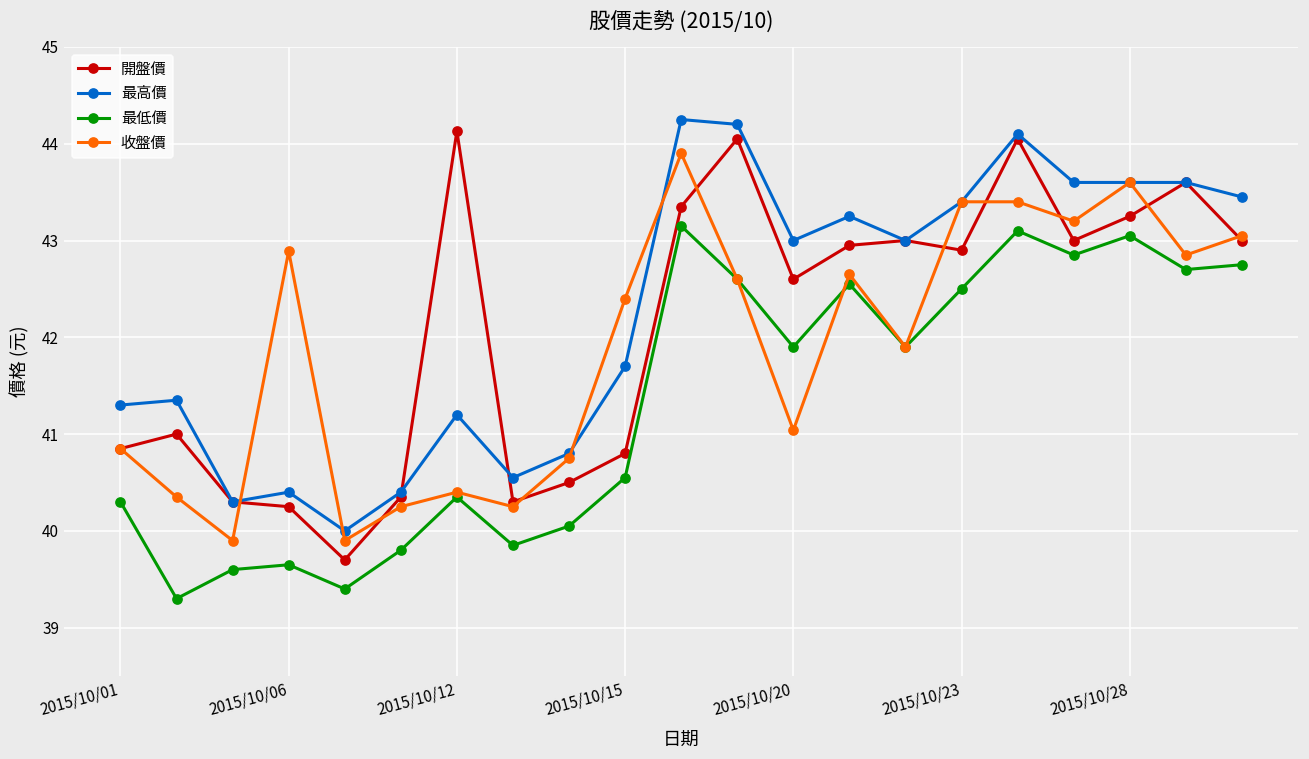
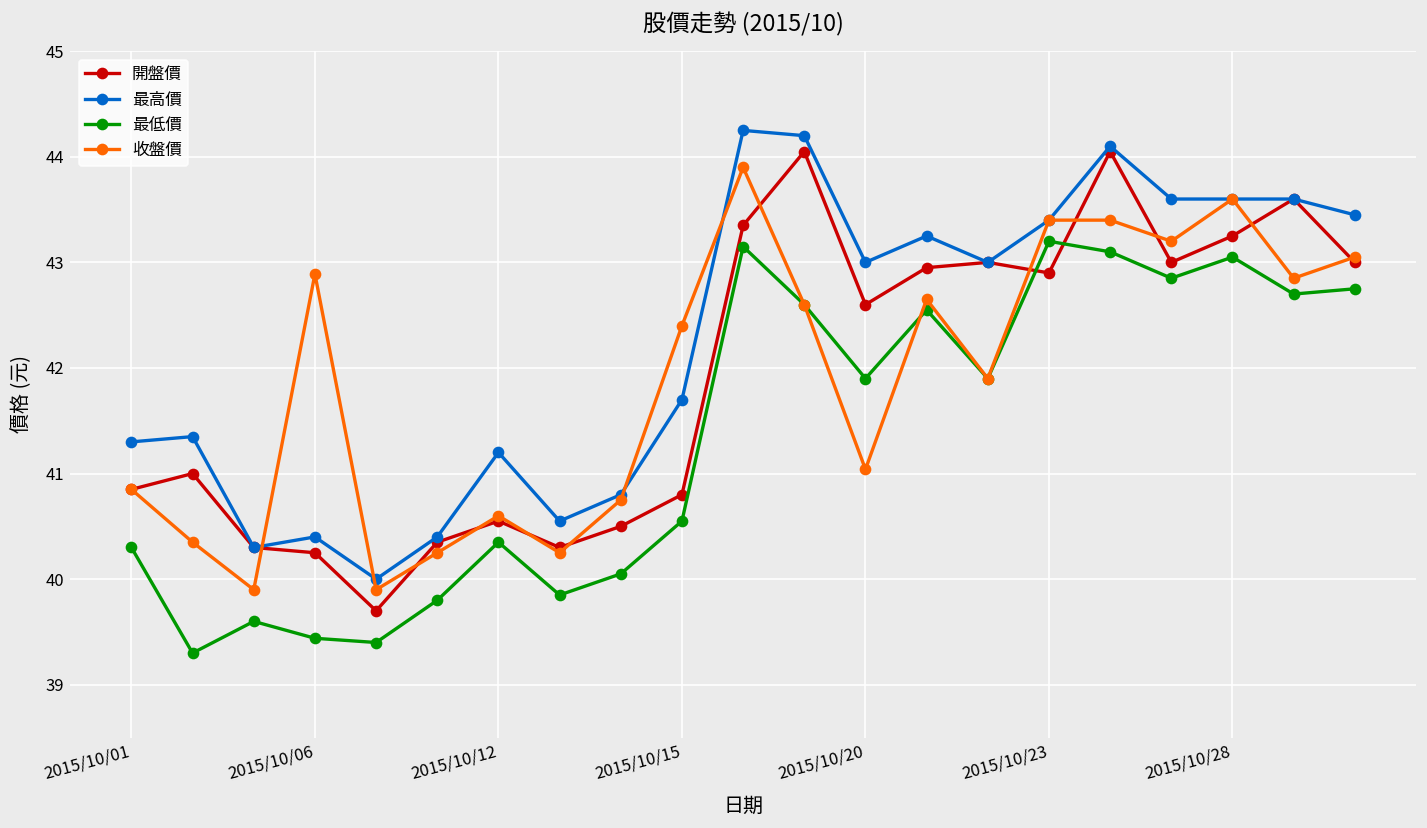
最低價, 2015/10/06: 39.7 -> 39.4
開盤價, 2015/10/12: 44.1 -> 40.6
收盤價, 2015/10/12: 40.4 -> 40.6
最低價, 2015/10/23: 42.5 -> 43.2
